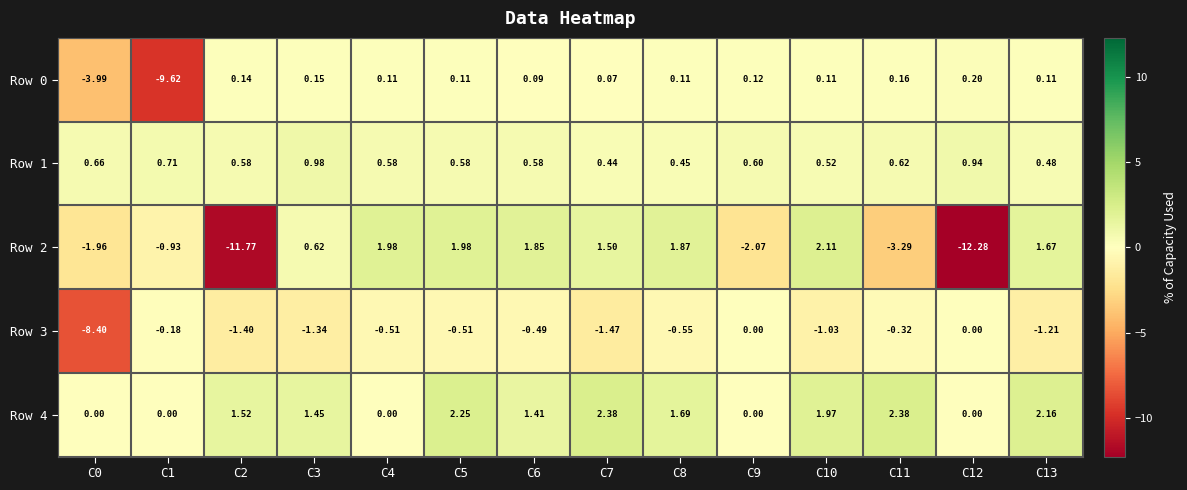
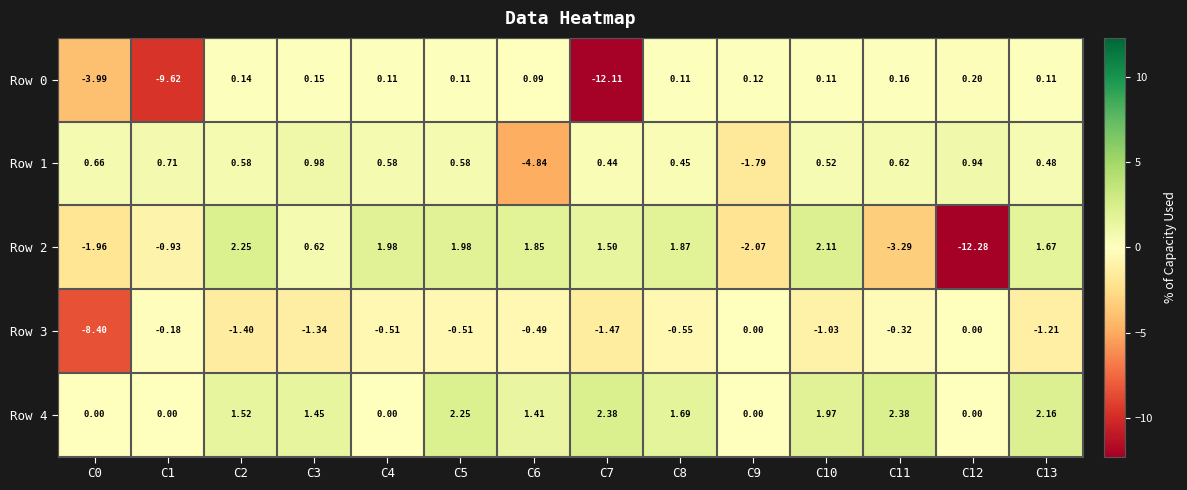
Row 0, C7: 0.07 -> -12.11
Row 1, C6: 0.58 -> -4.84
Row 1, C9: 0.60 -> -1.79
Row 2, C2: -11.77 -> 2.25
